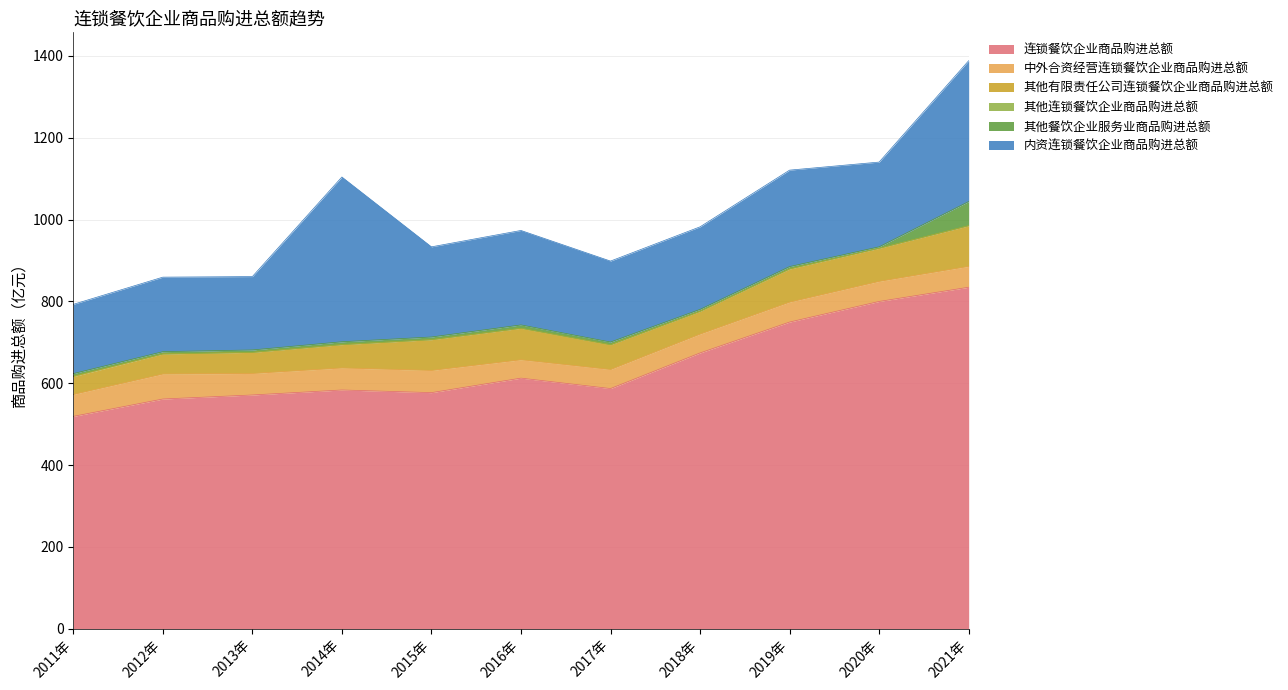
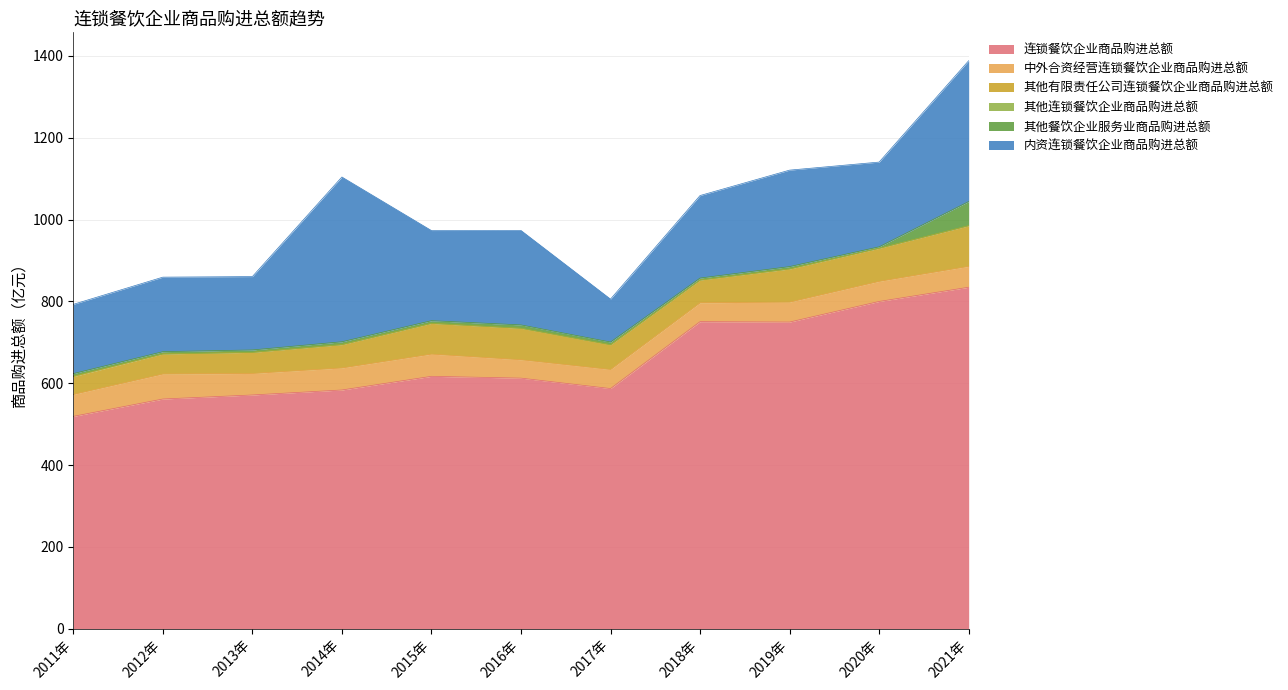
连锁餐饮企业商品购进总额, 2015年: 580 -> 620
内资连锁餐饮企业商品购进总额, 2017年: 200 -> 100
连锁餐饮企业商品购进总额, 2018年: 670 -> 750
